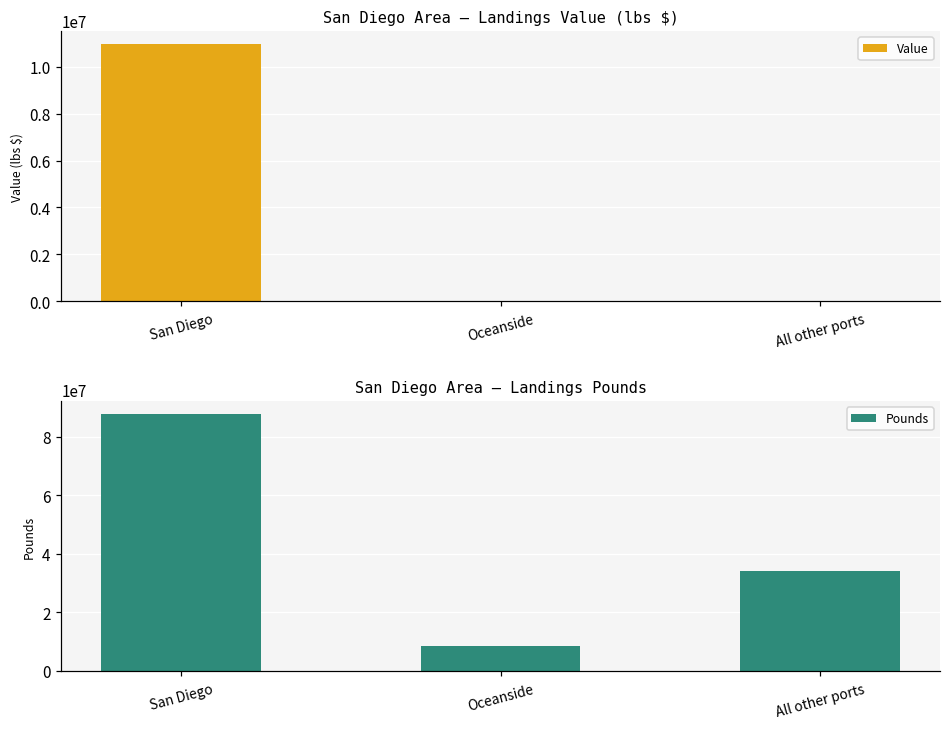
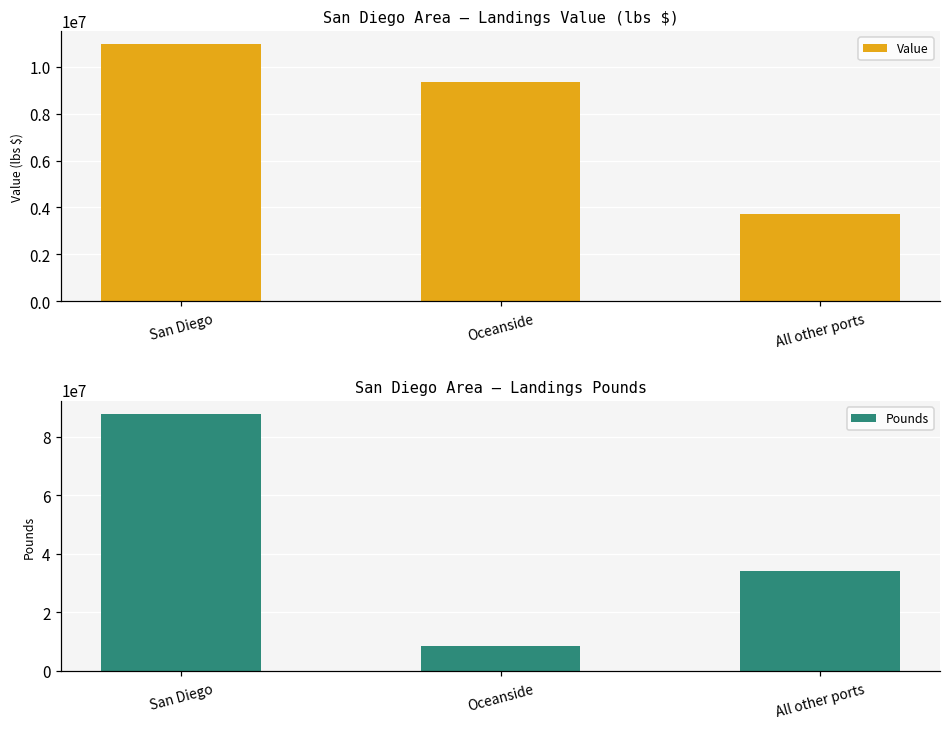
San Diego Area – Landings Value (lbs $), Oceanside: 0 -> 9300000
San Diego Area – Landings Value (lbs $), All other ports: 0 -> 3700000
